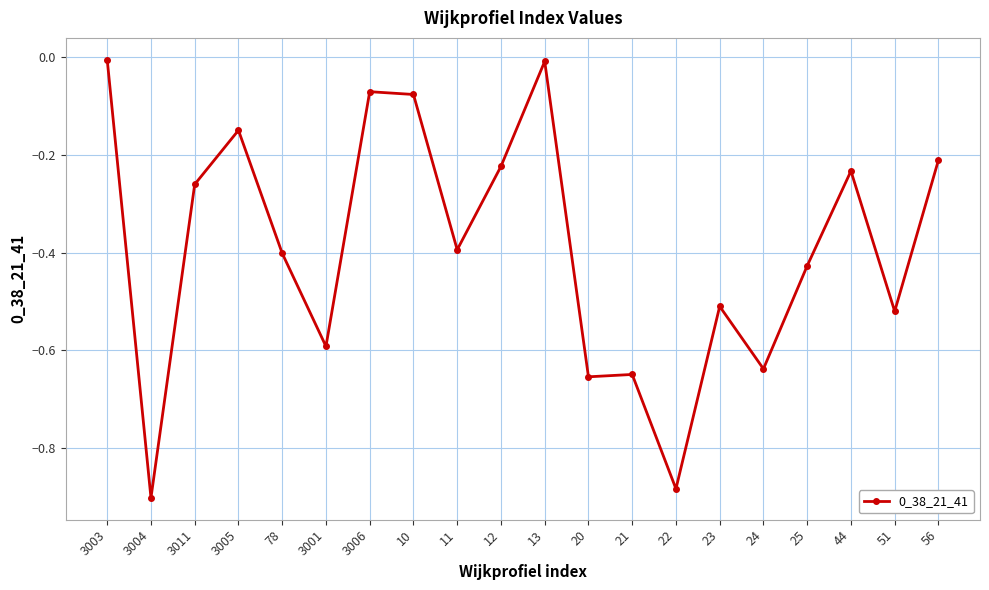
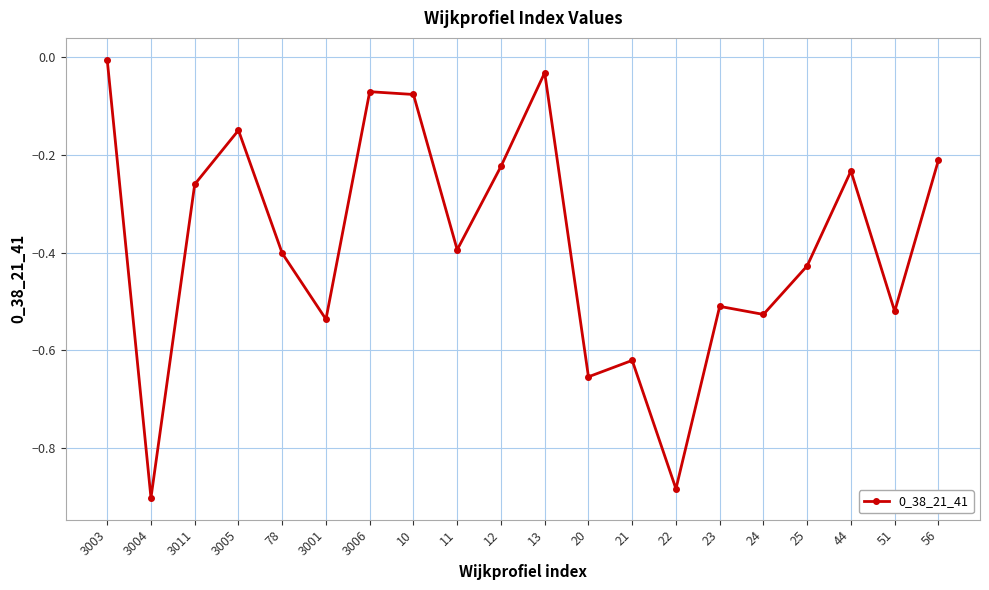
3001: -0.59 -> -0.54
13: -0.01 -> -0.03
21: -0.65 -> -0.62
24: -0.64 -> -0.53
